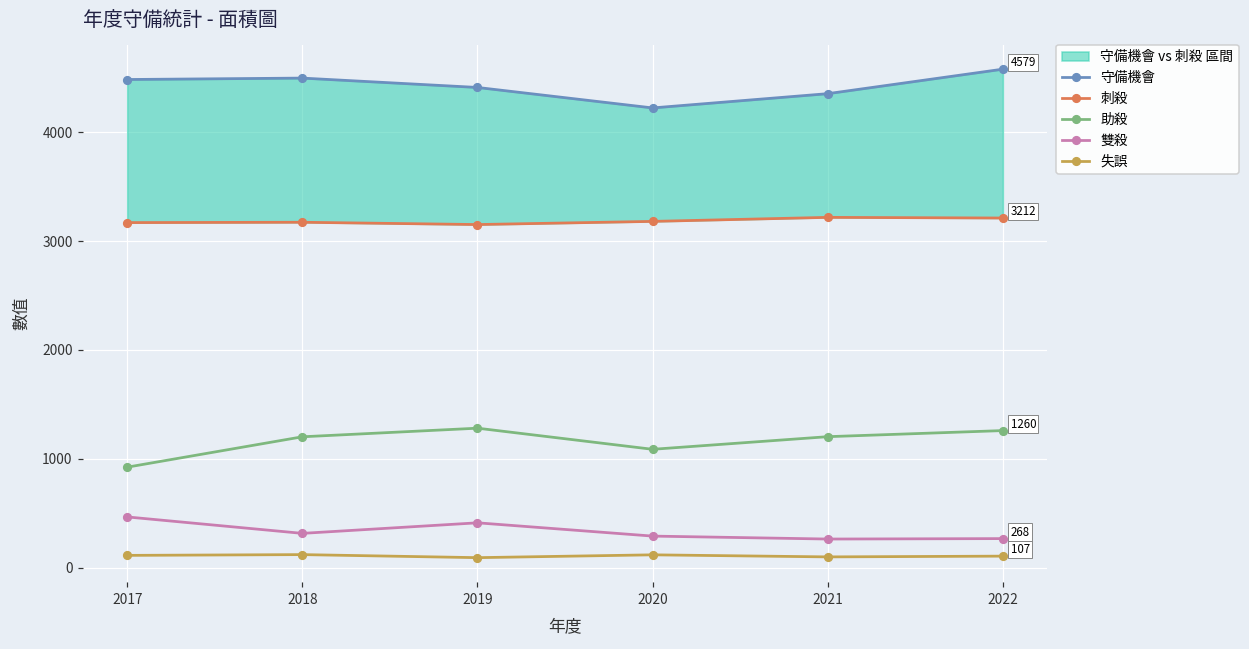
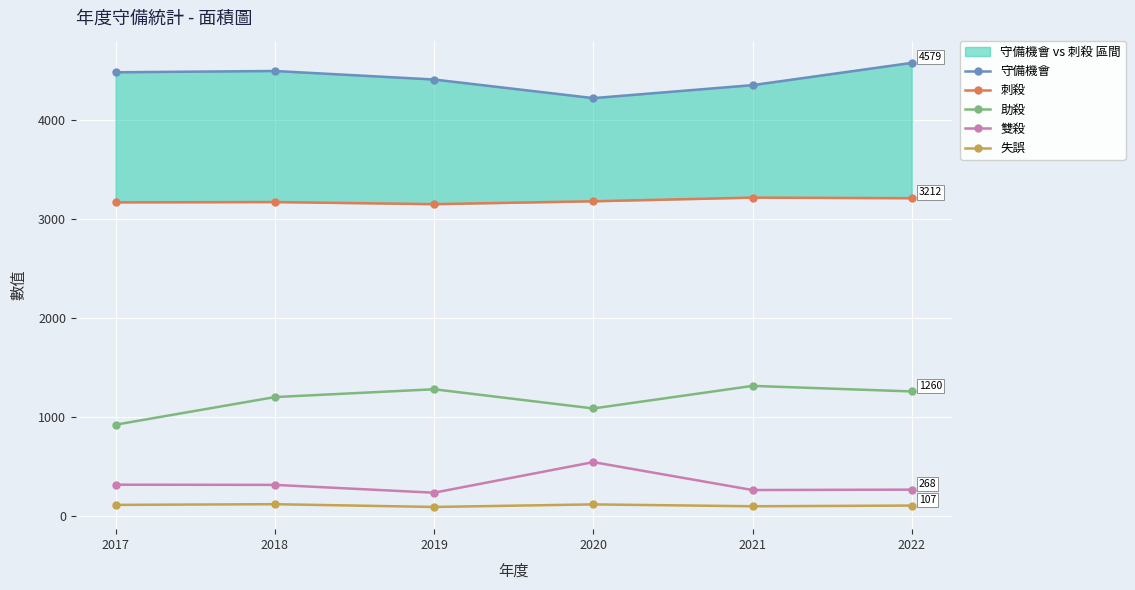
雙殺, 2017: 500 -> 300
雙殺, 2019: 400 -> 200
雙殺, 2020: 300 -> 500
助殺, 2021: 1200 -> 1300
